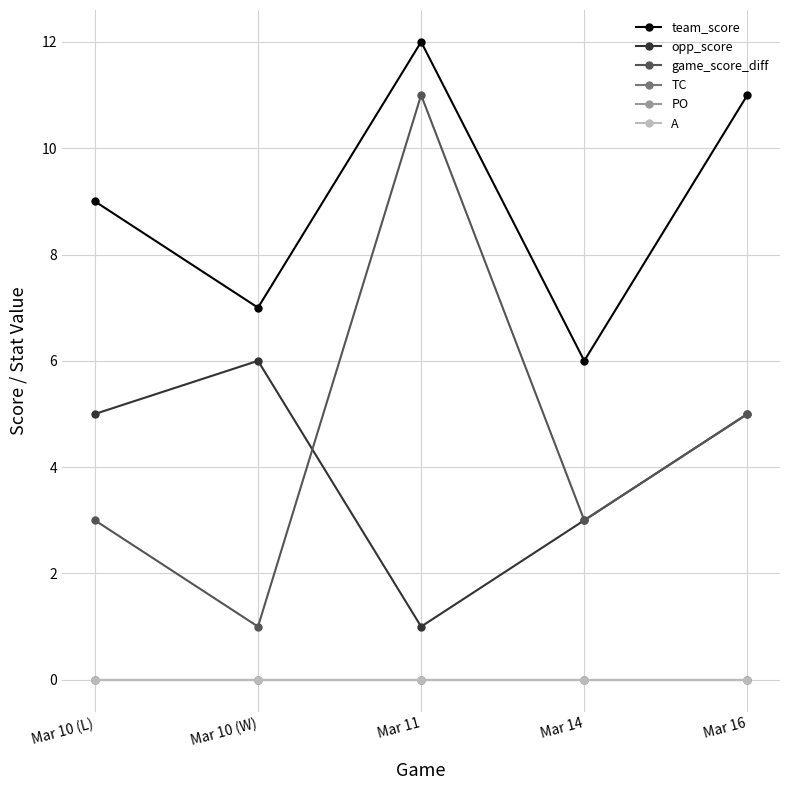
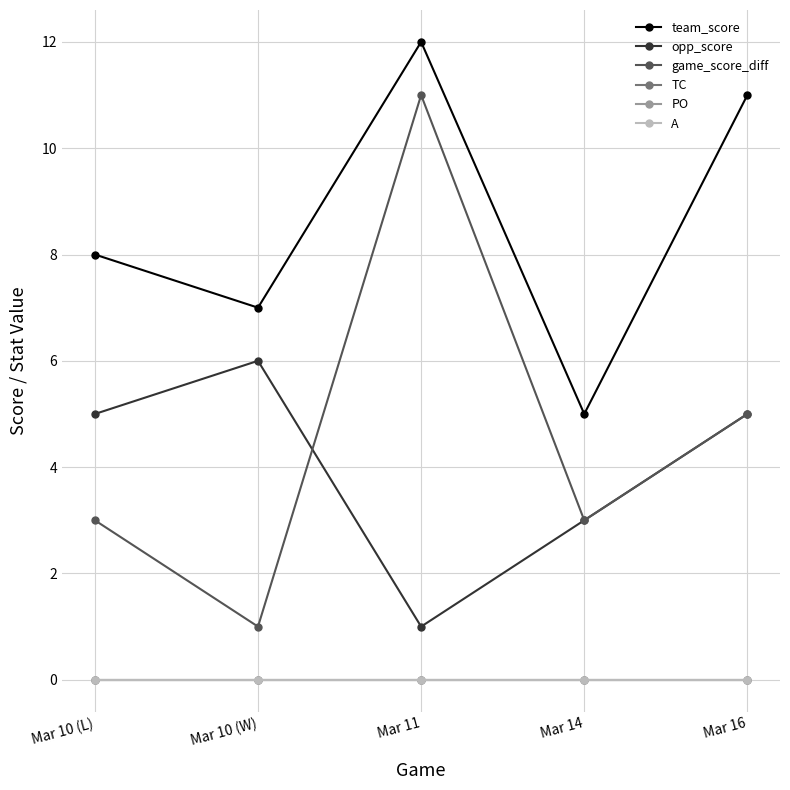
team_score, Mar 10 (L): 9 -> 8
team_score, Mar 14: 6 -> 5
